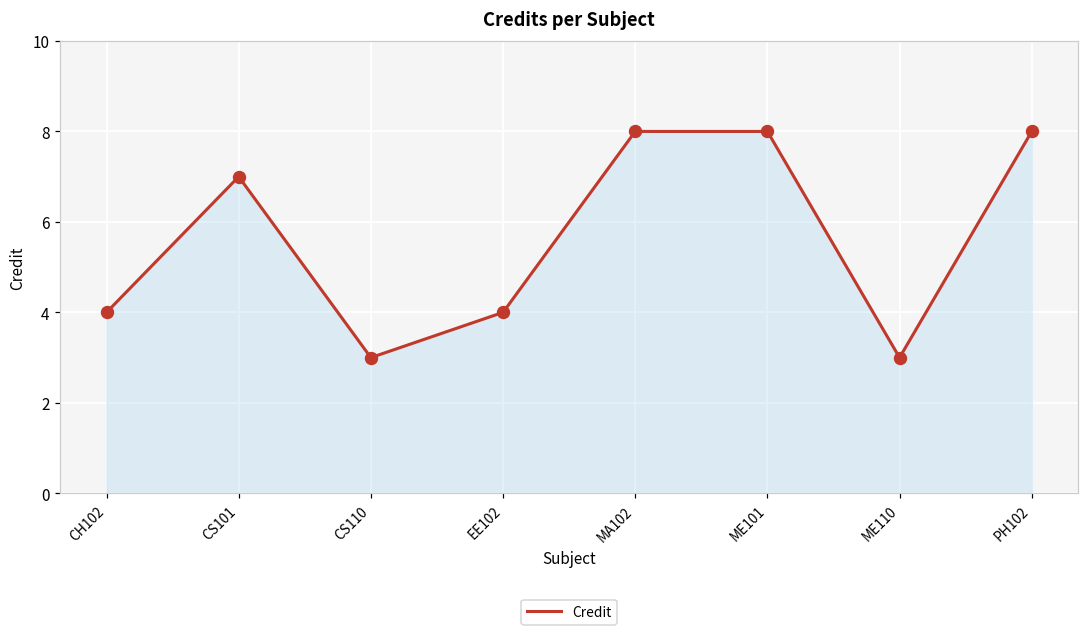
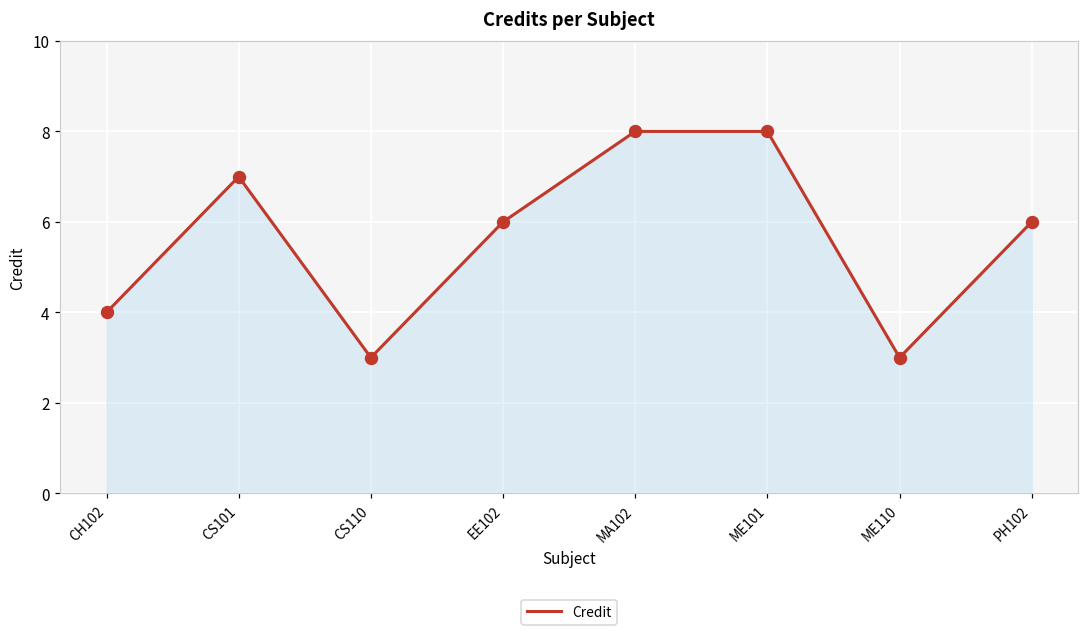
EE102: 4 -> 6
PH102: 8 -> 6
